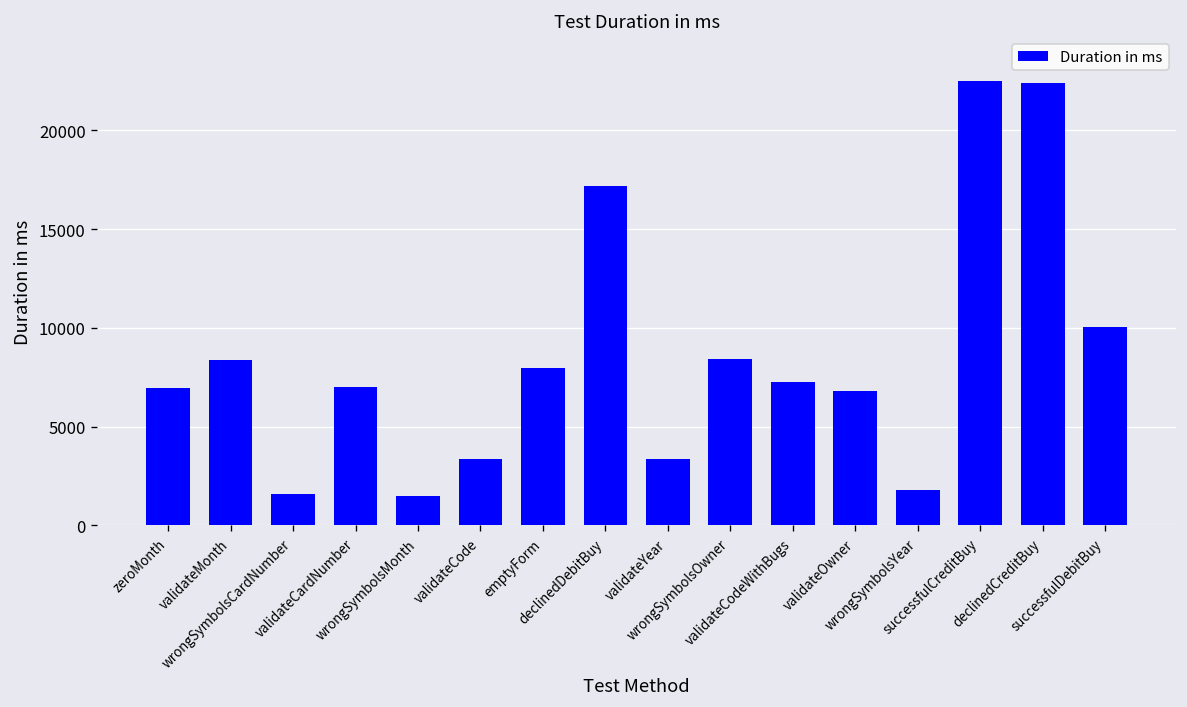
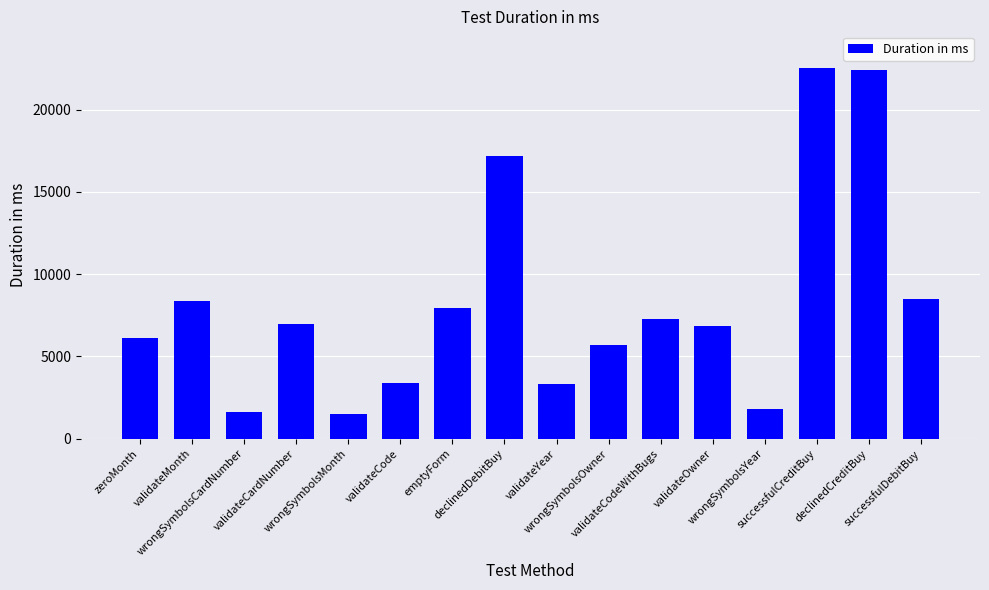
zeroMonth: 6900 -> 6100
wrongSymbolsOwner: 8400 -> 5700
successfulDebitBuy: 10100 -> 8500
